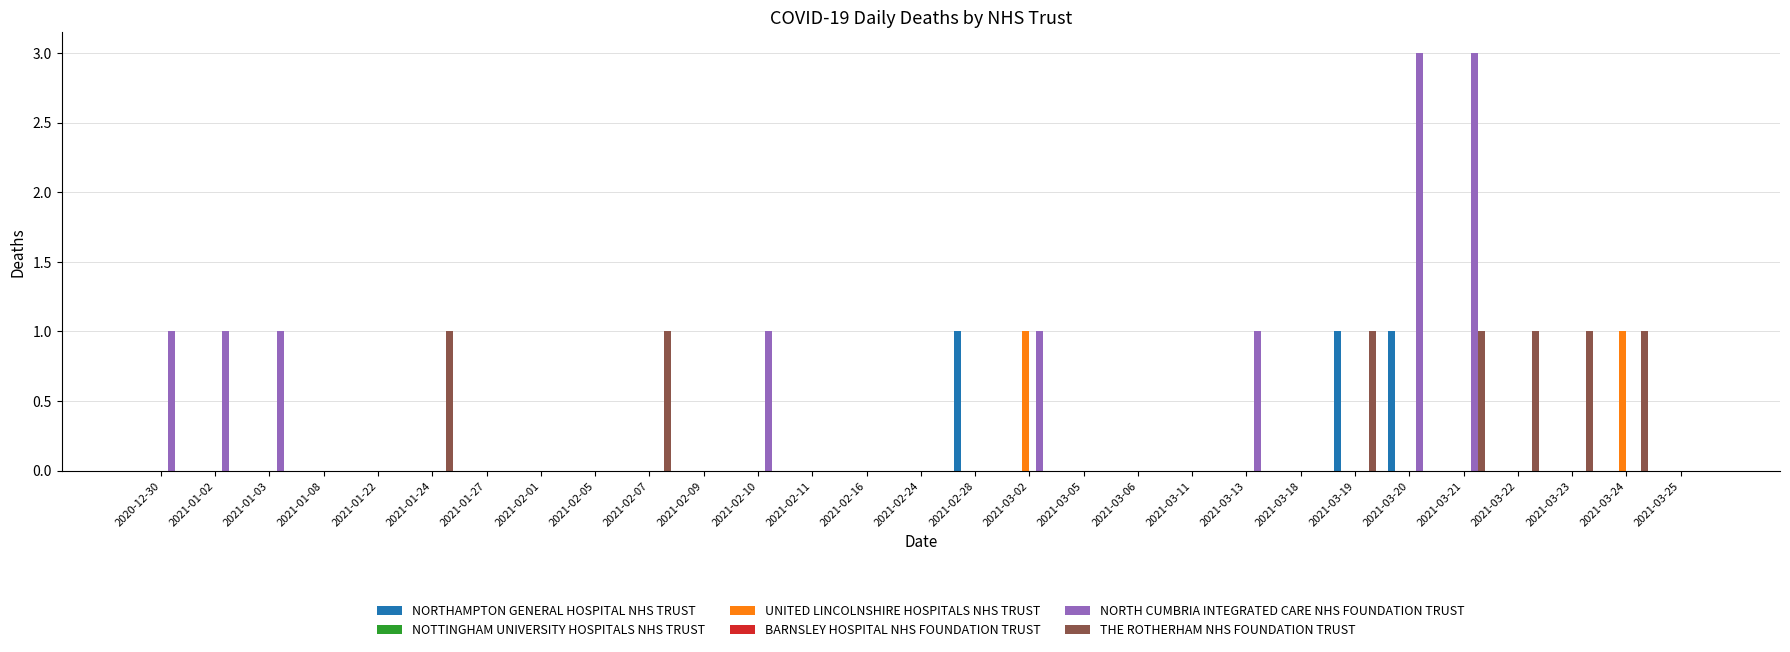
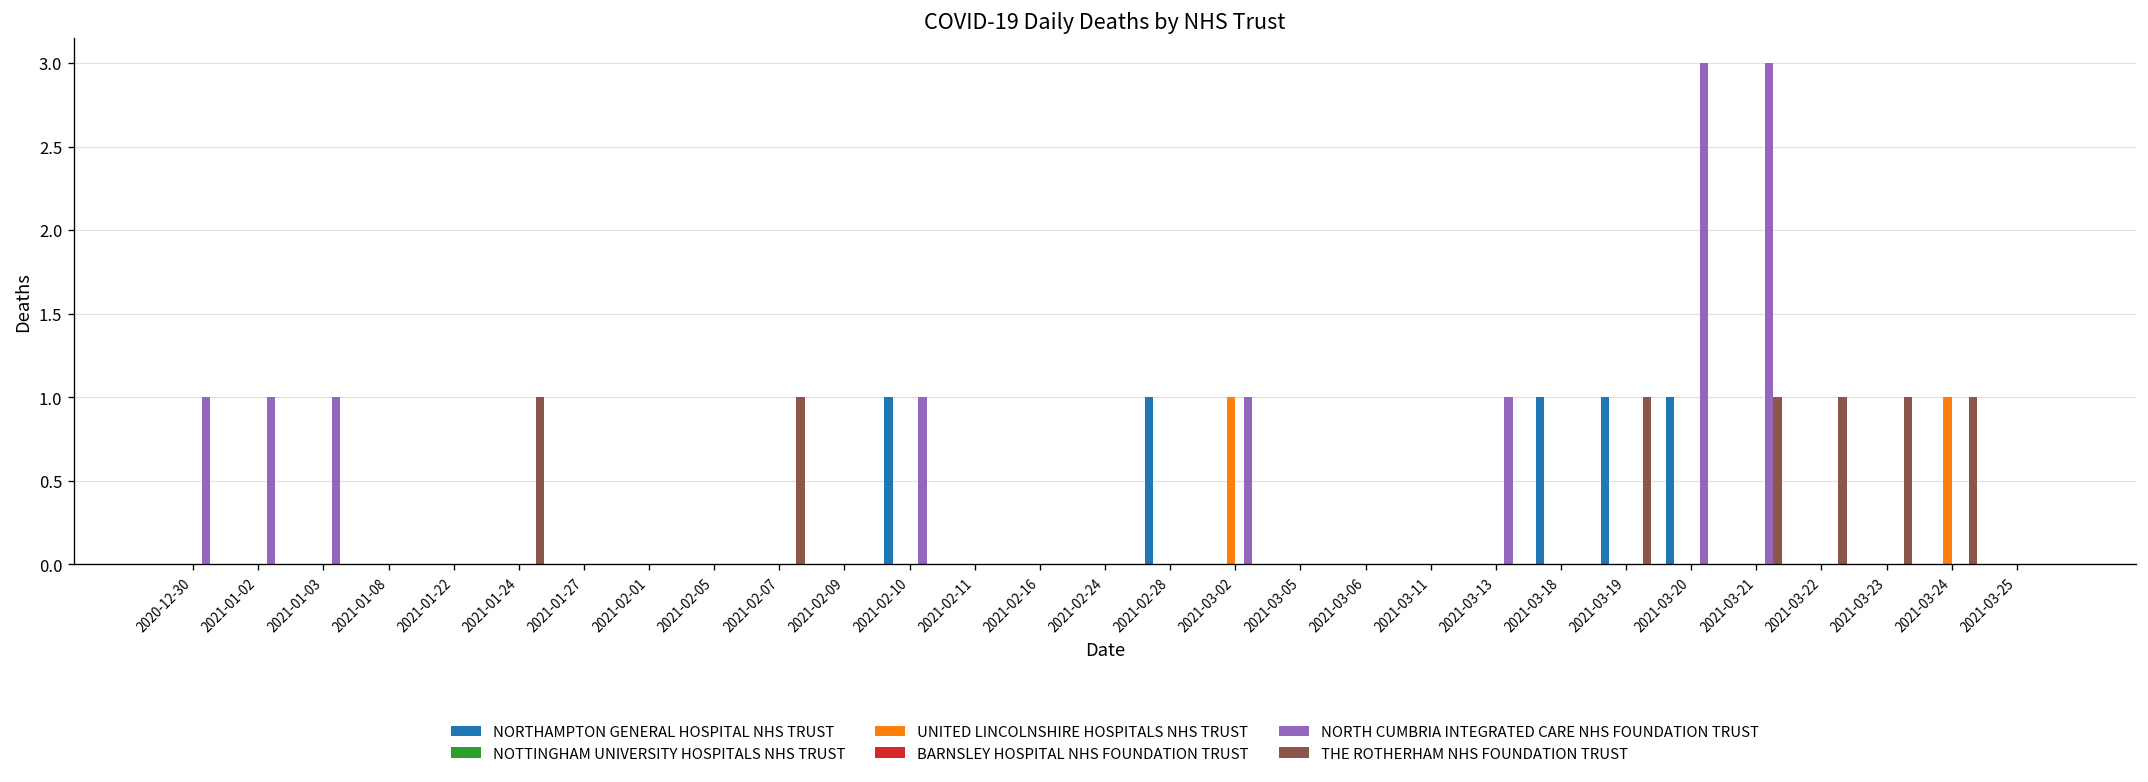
NORTHAMPTON GENERAL HOSPITAL NHS TRUST, 2021-02-10: 0 -> 1
NORTHAMPTON GENERAL HOSPITAL NHS TRUST, 2021-03-18: 0 -> 1
